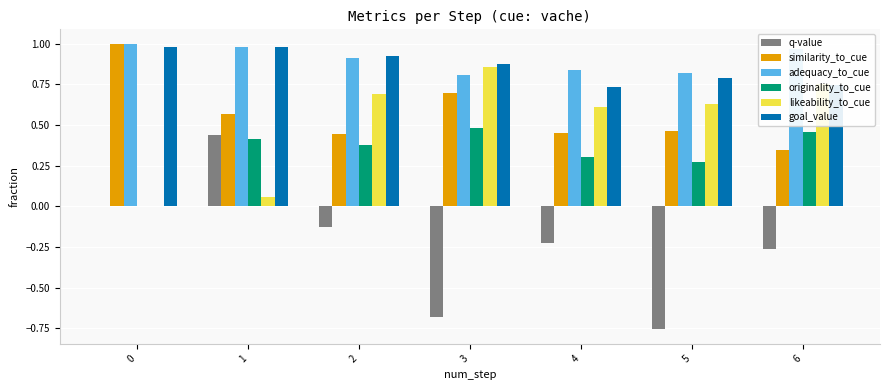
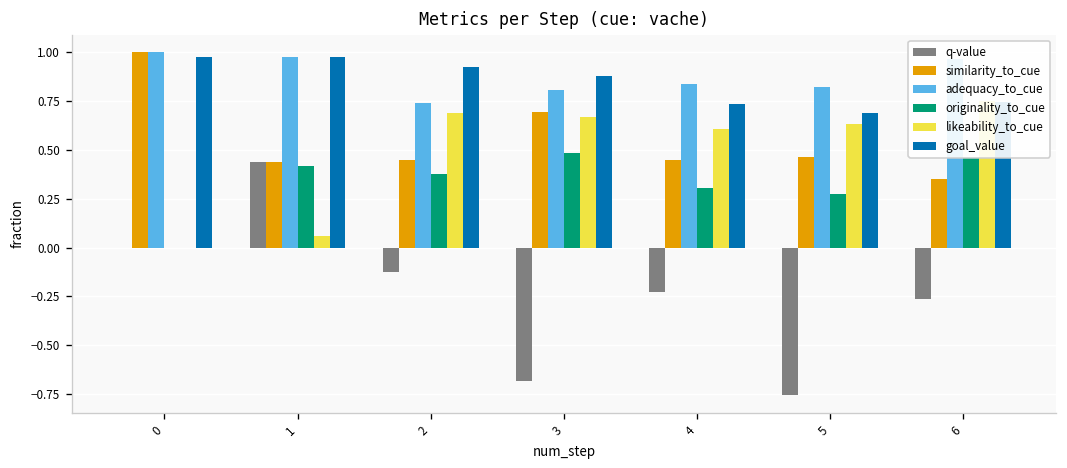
similarity_to_cue, 1: 0.57 -> 0.44
adequacy_to_cue, 2: 0.91 -> 0.74
likeability_to_cue, 3: 0.85 -> 0.67
goal_value, 5: 0.79 -> 0.69
